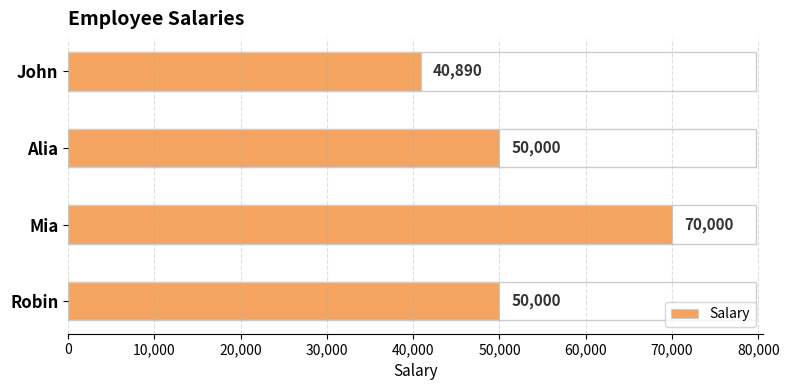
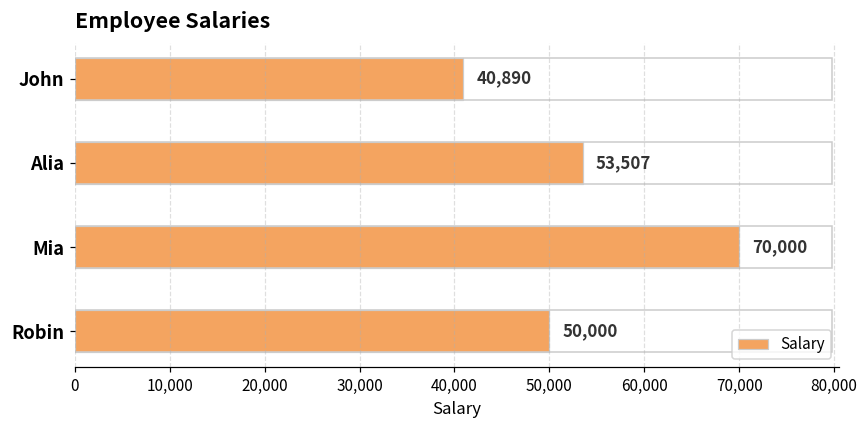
Alia: 50,000 -> 53,507
